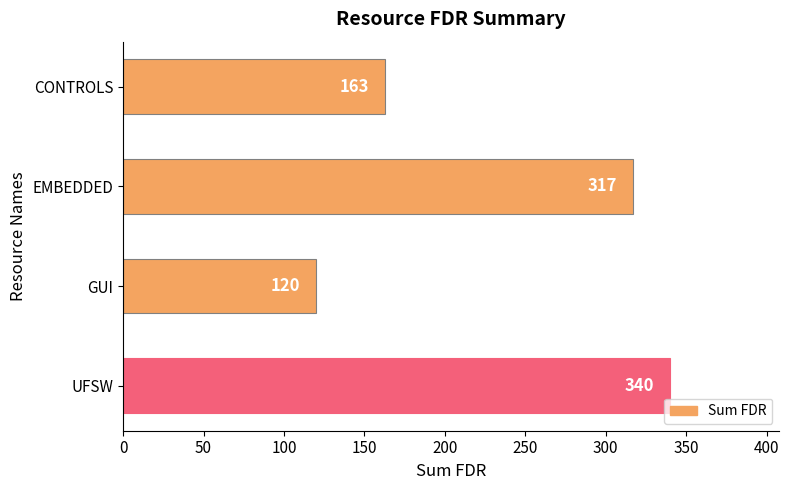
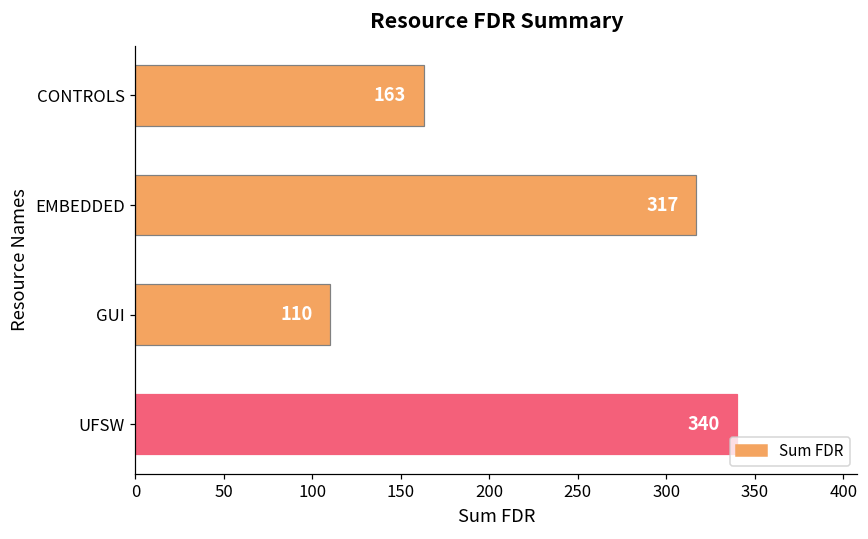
GUI: 120 -> 110
